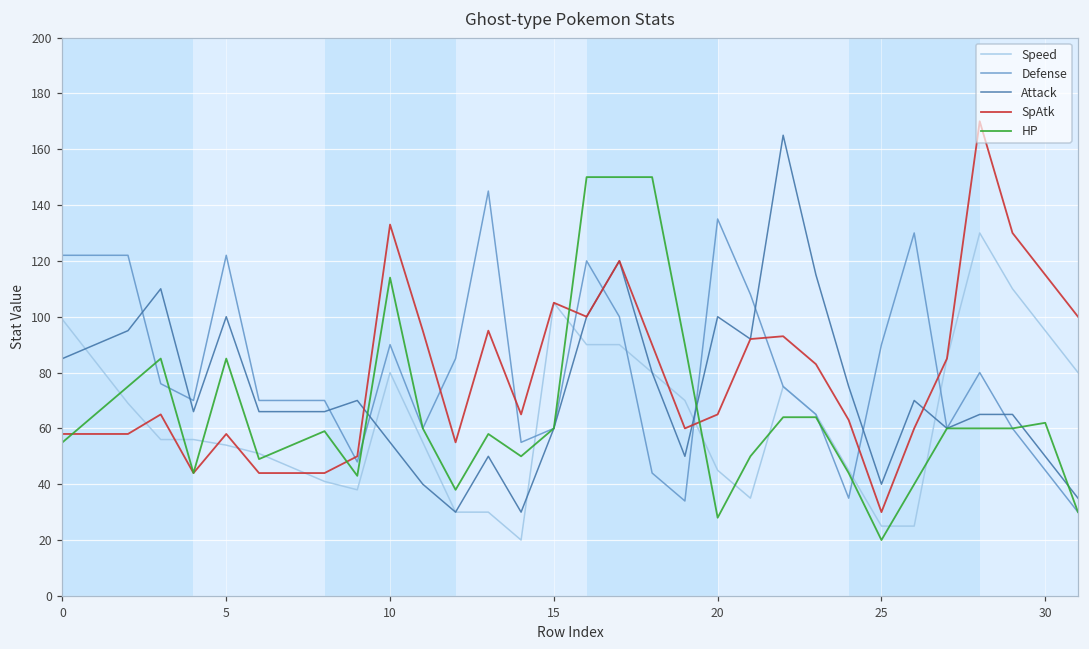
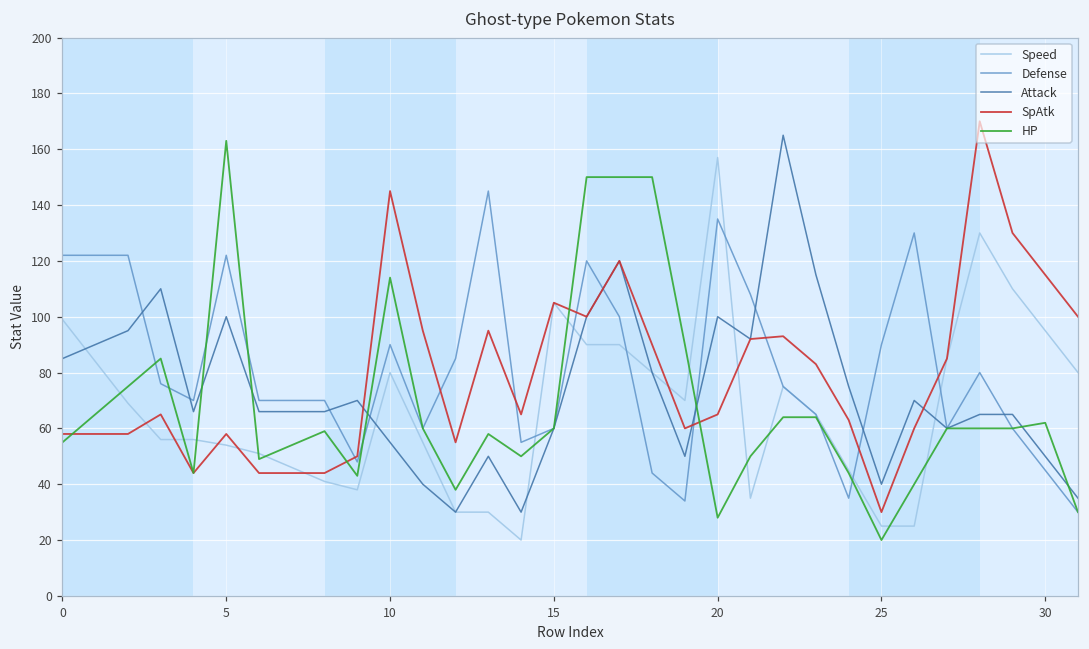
HP, 5: 85 -> 163
SpAtk, 10: 133 -> 145
Speed, 20: 45 -> 157
